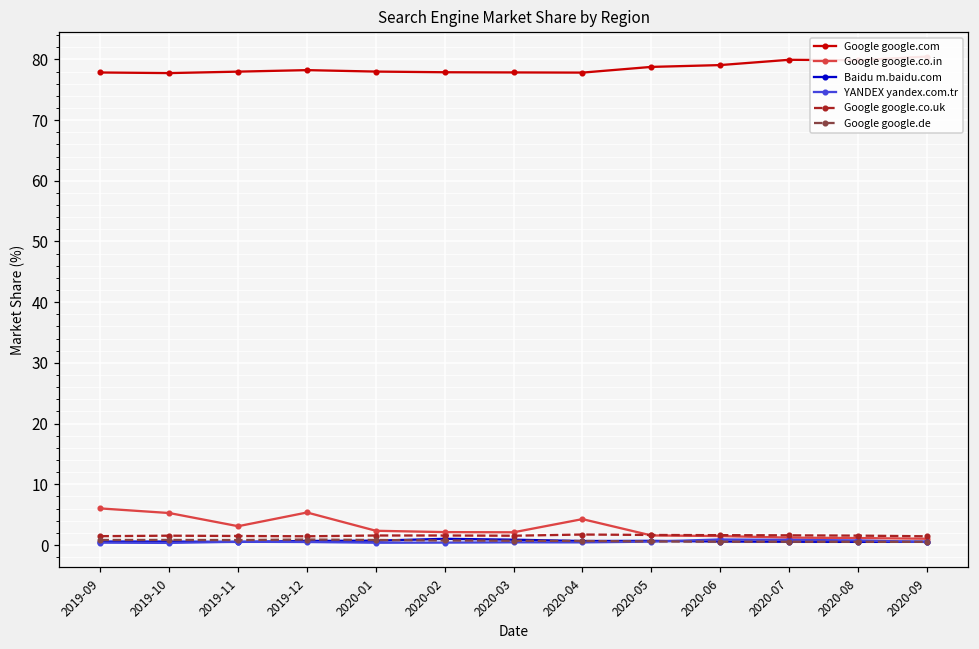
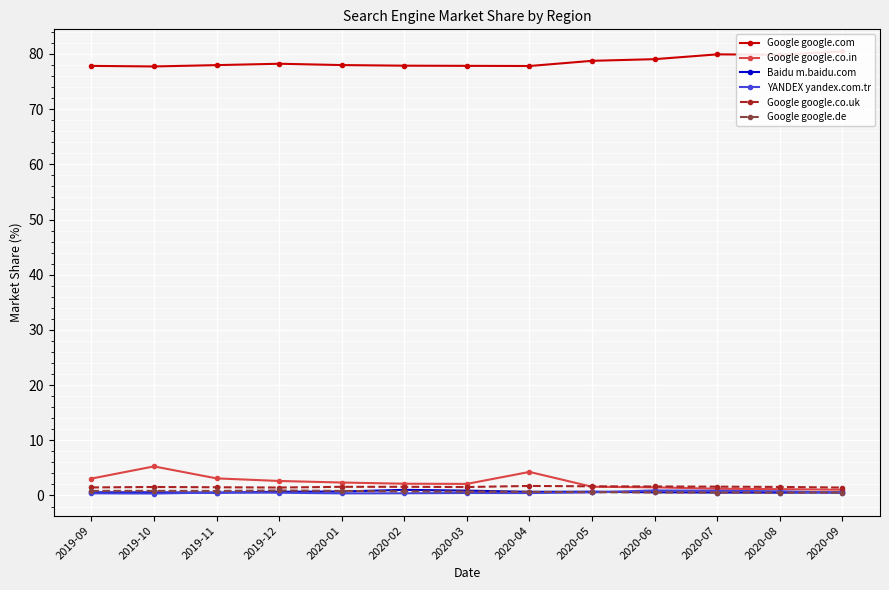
Google google.co.in, 2019-09: 6 -> 3
Google google.co.in, 2019-12: 5 -> 3
